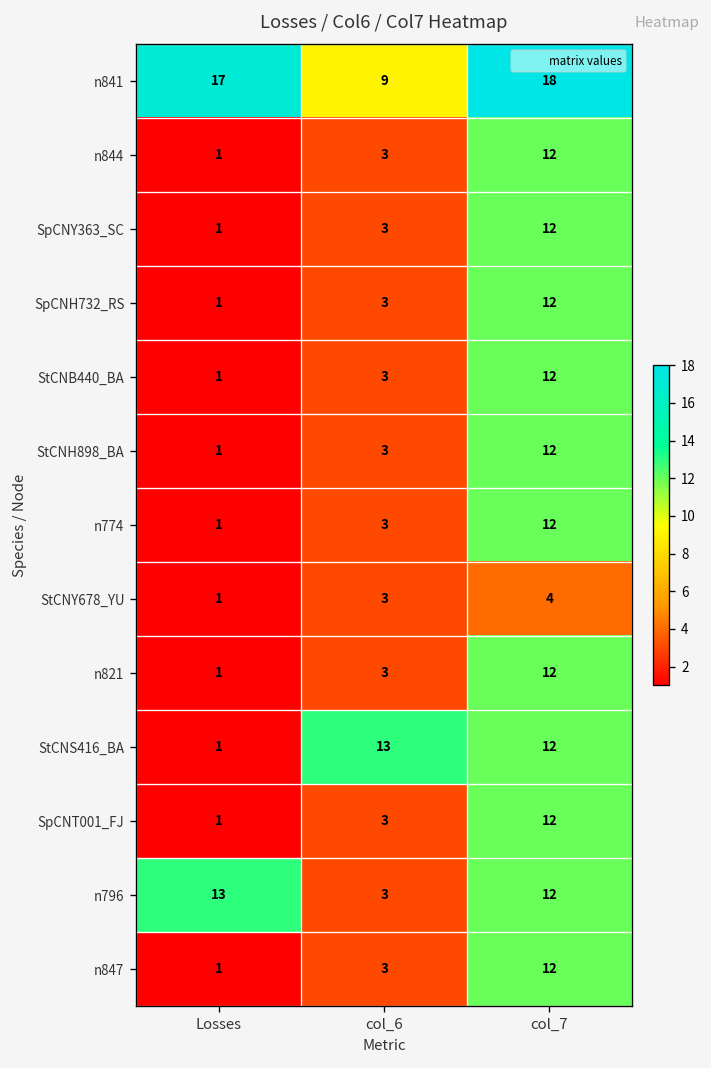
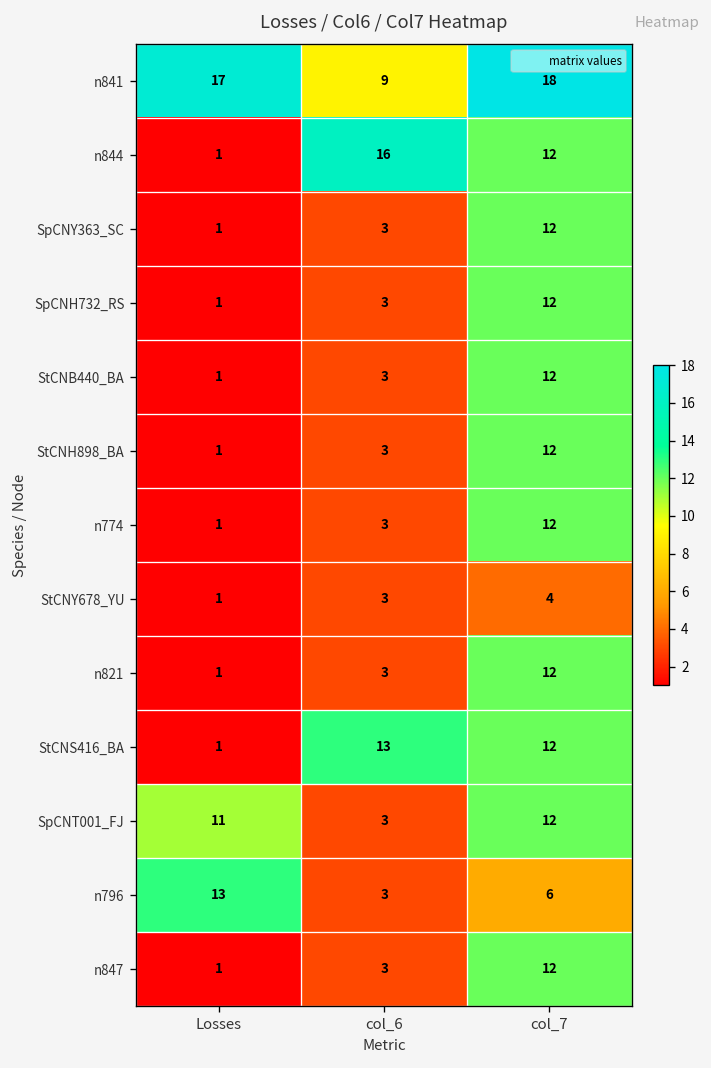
n844, col_6: 3 -> 16
SpCNT001_FJ, Losses: 1 -> 11
n796, col_7: 12 -> 6
